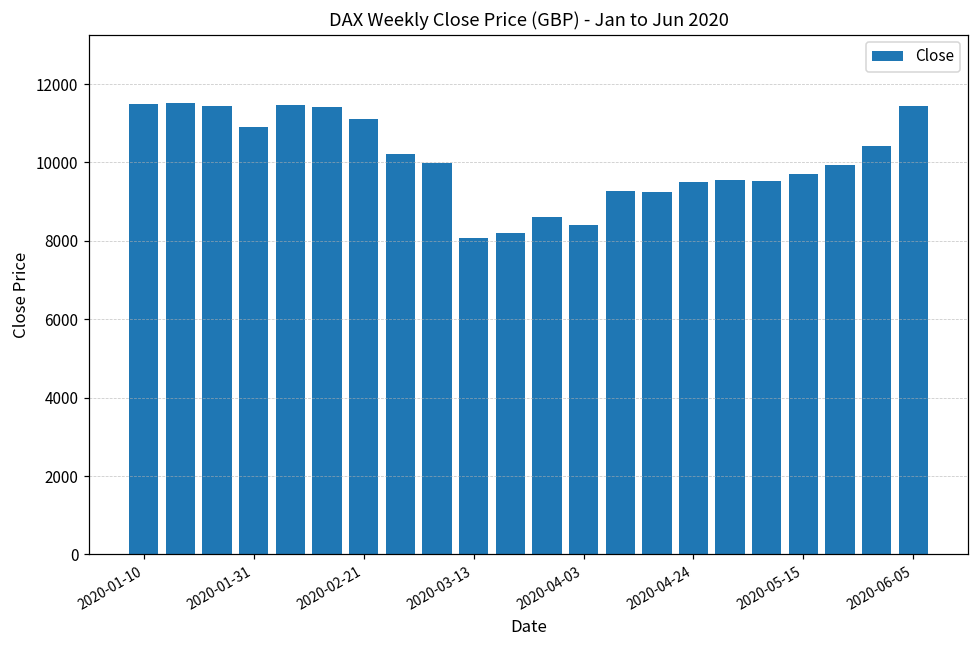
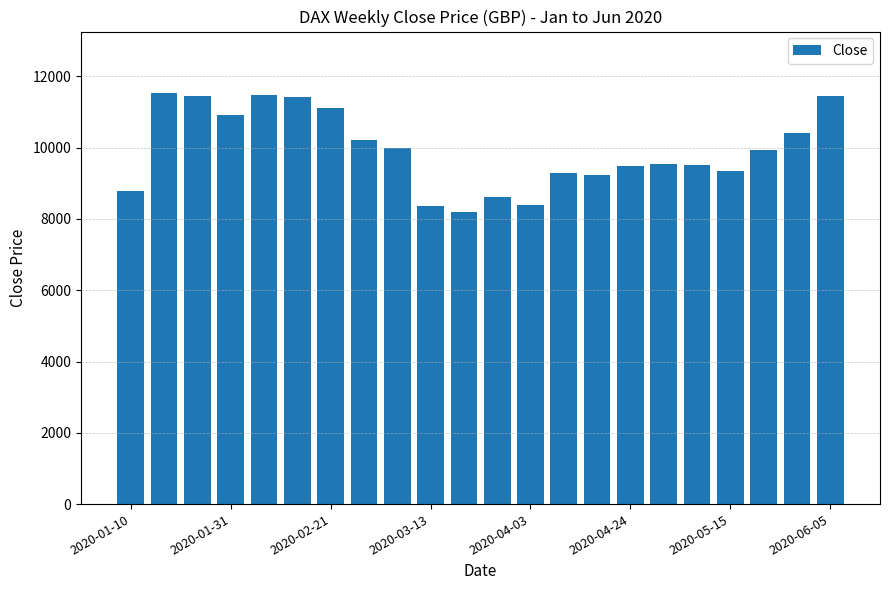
2020-01-10: 11500 -> 8800
2020-03-13: 8100 -> 8400
2020-05-15: 9700 -> 9400
